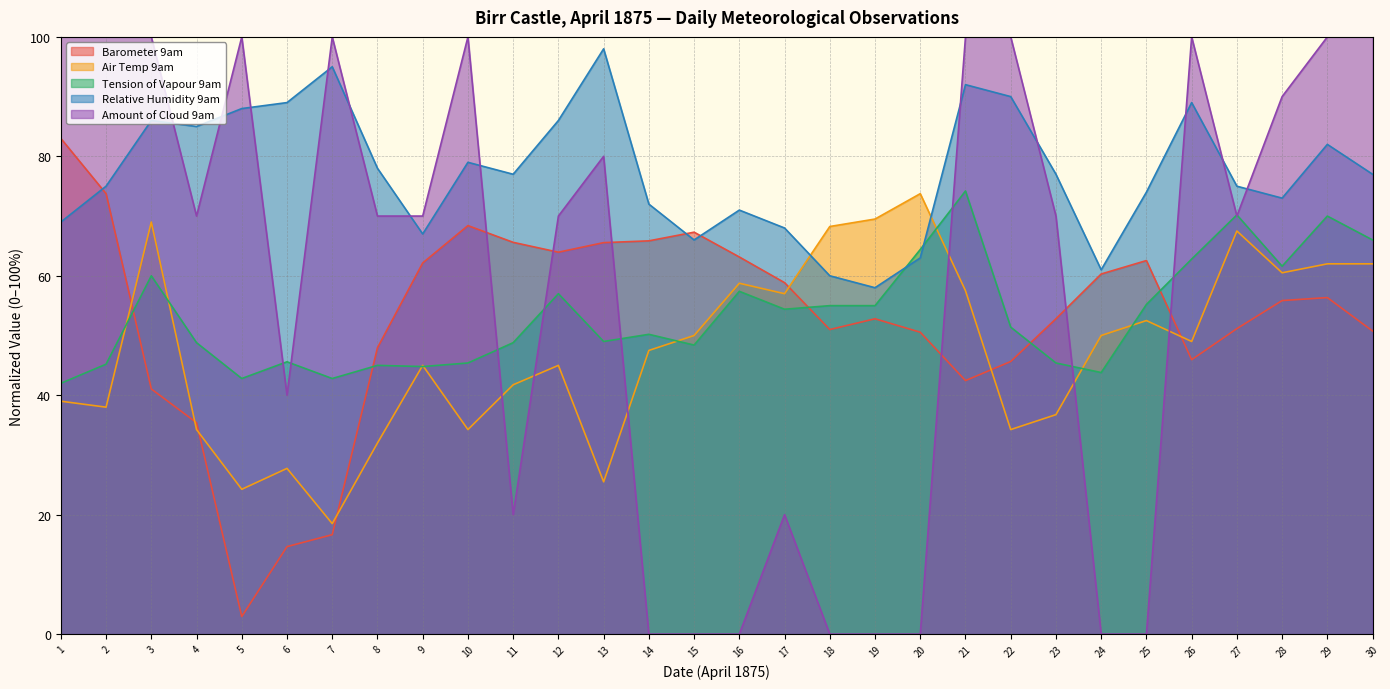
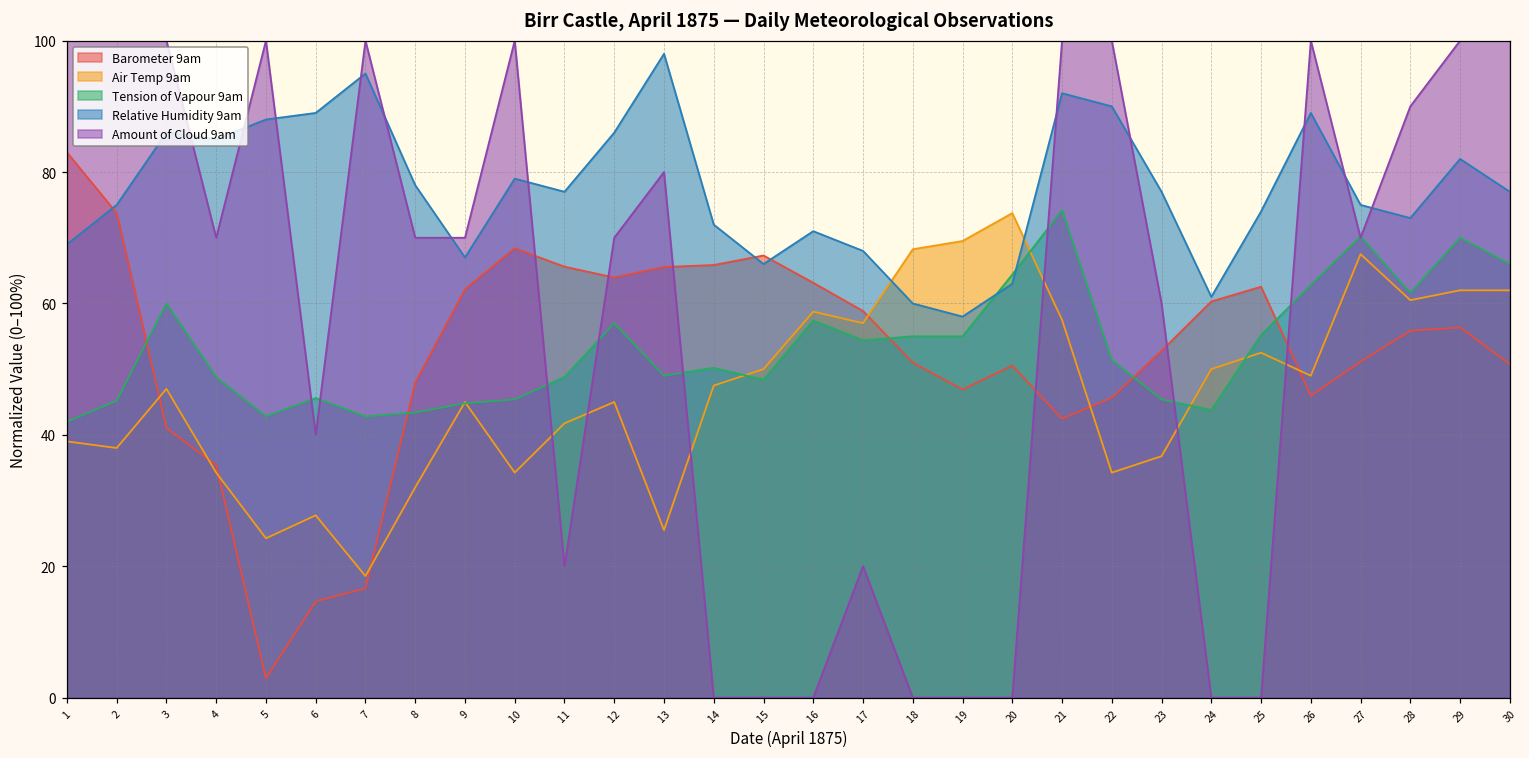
Air Temp 9am, 3: 69 -> 47
Tension of Vapour 9am, 8: 45 -> 43
Barometer 9am, 19: 53 -> 47
Amount of Cloud 9am, 23: 70 -> 60
